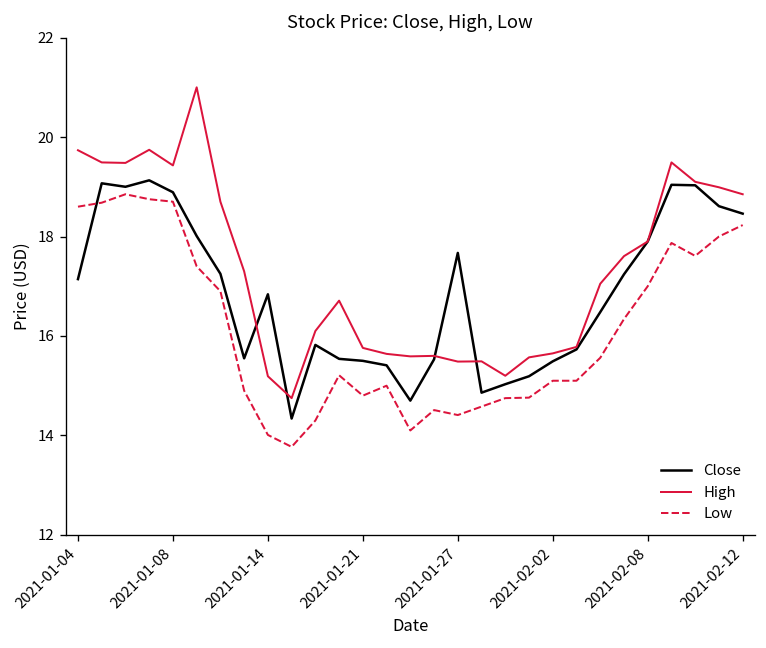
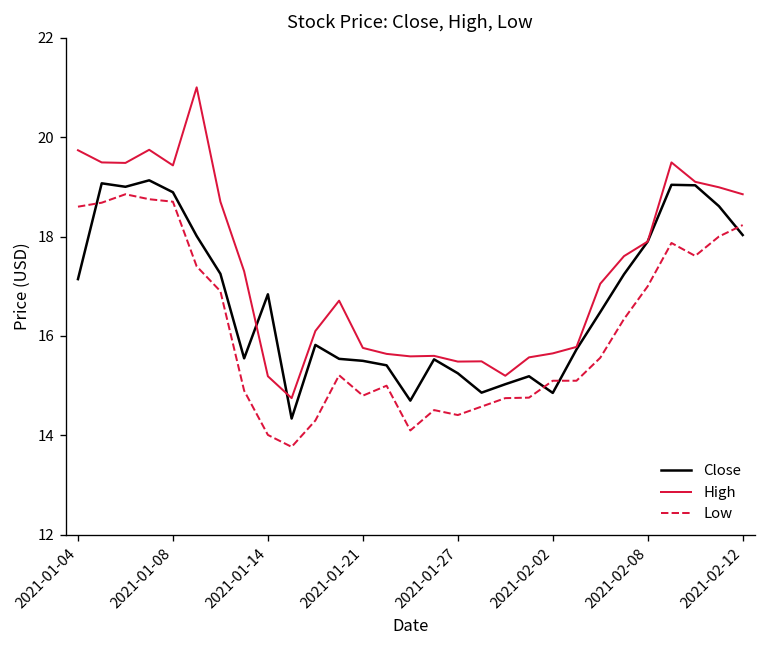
Close, 2021-01-27: 17.7 -> 15.3
Close, 2021-02-02: 15.5 -> 14.9
Close, 2021-02-12: 18.5 -> 18.0
